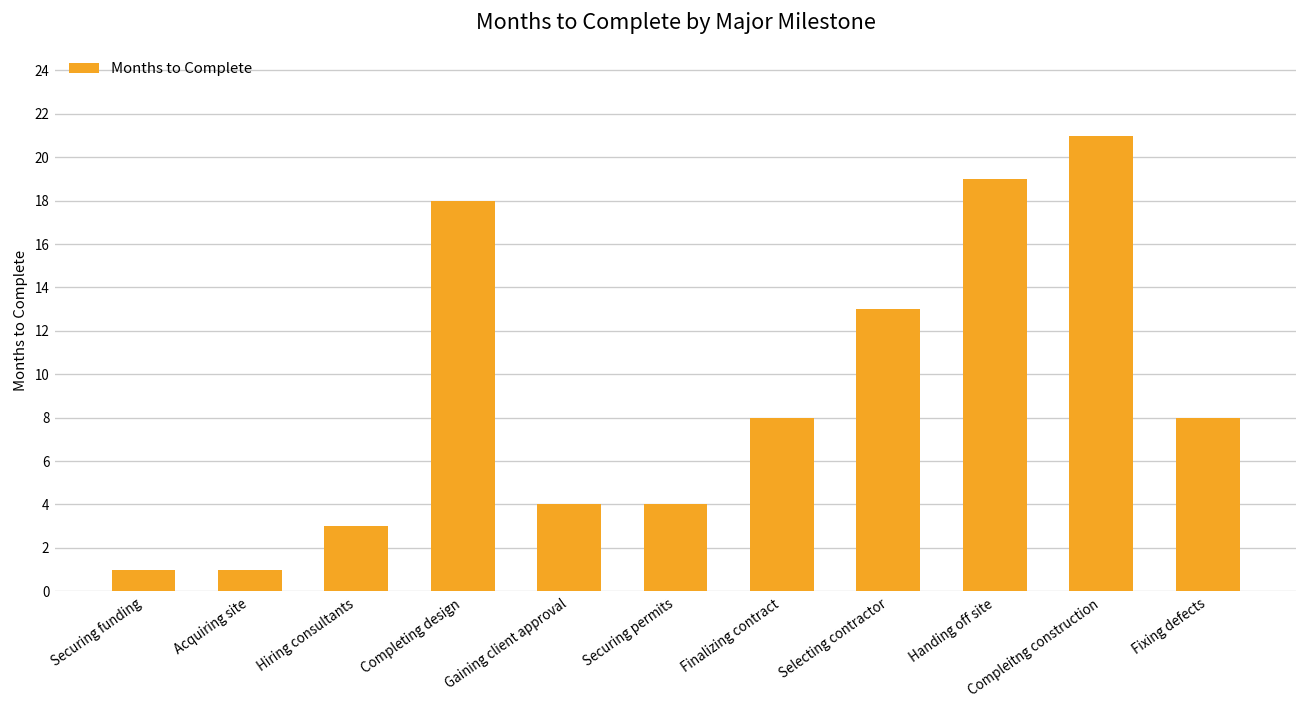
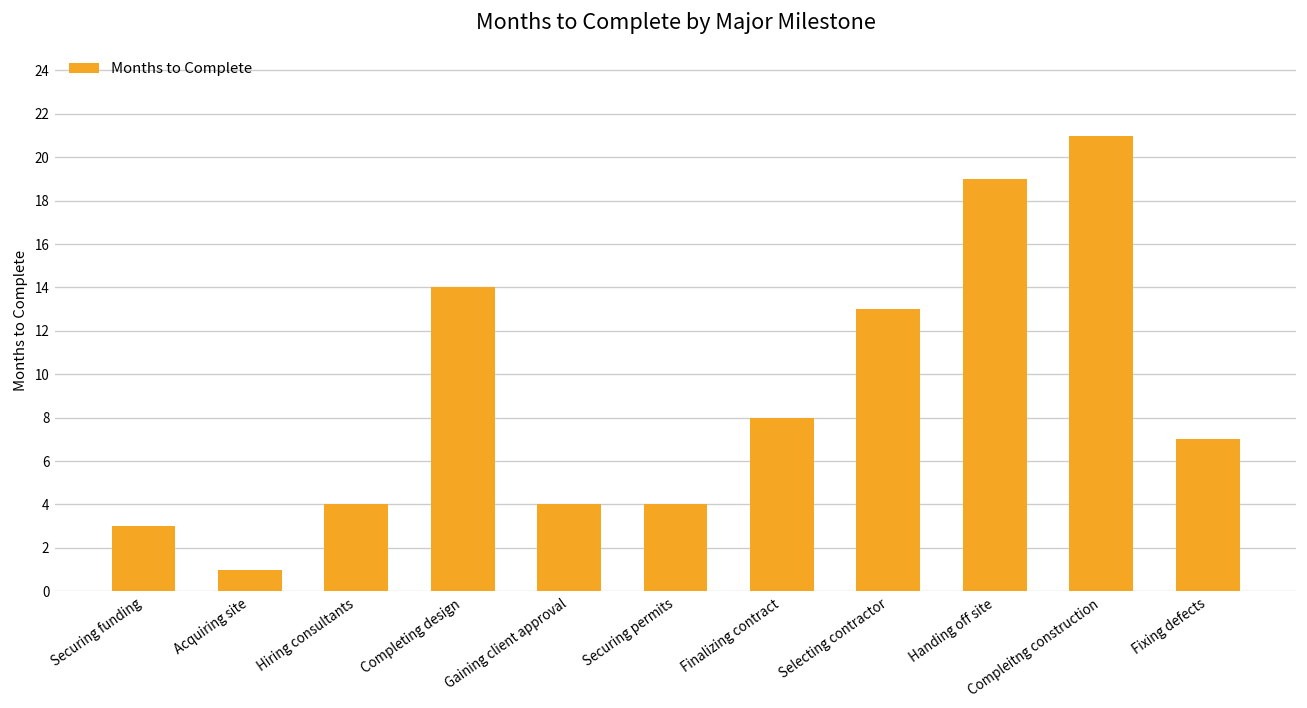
Securing funding: 1 -> 3
Hiring consultants: 3 -> 4
Completing design: 18 -> 14
Fixing defects: 8 -> 7
